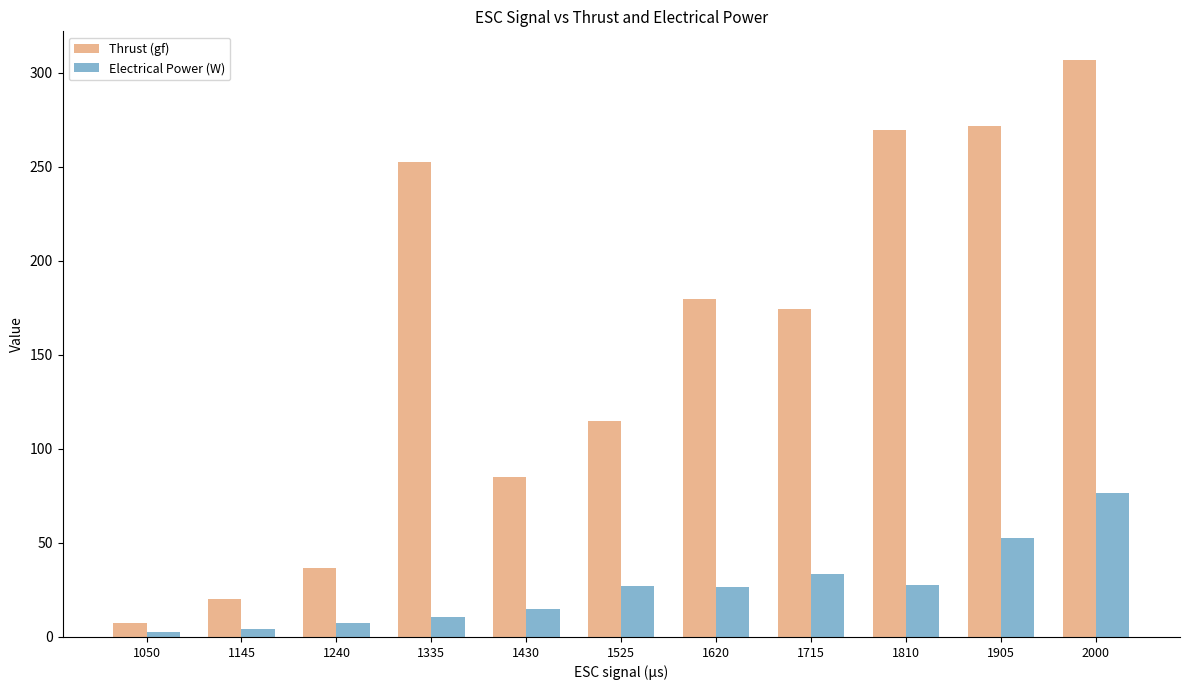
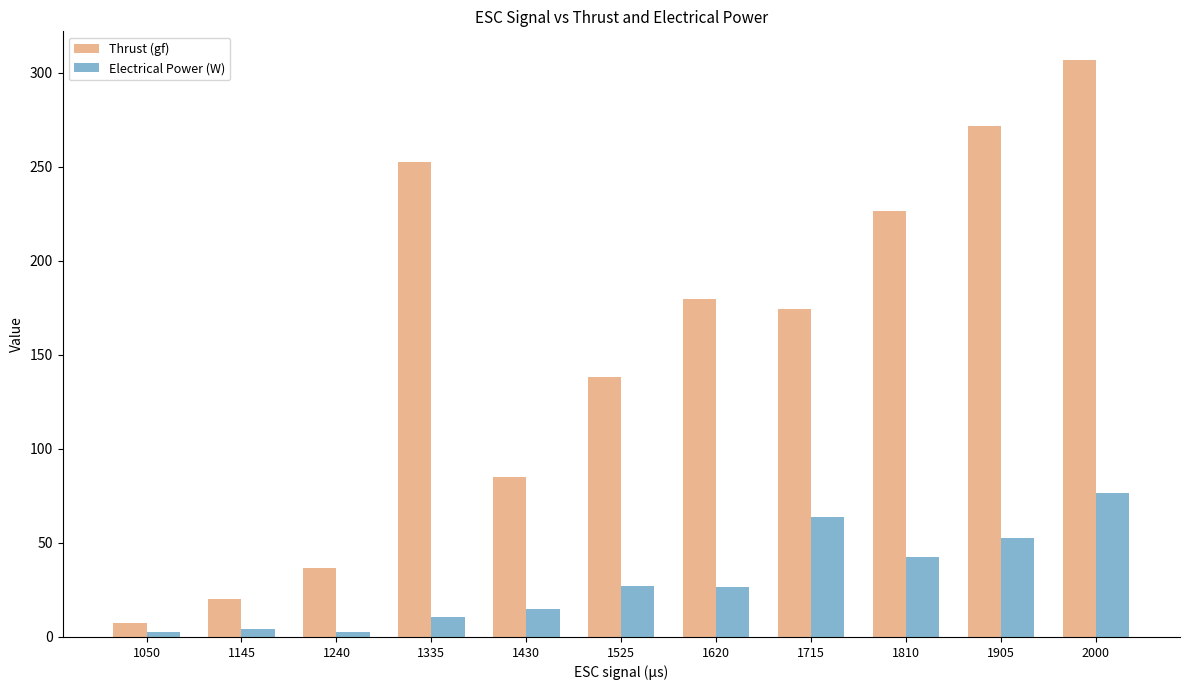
Electrical Power (W), 1240: 7 -> 3
Thrust (gf), 1525: 115 -> 138
Electrical Power (W), 1715: 33 -> 64
Thrust (gf), 1810: 269 -> 226
Electrical Power (W), 1810: 28 -> 42
